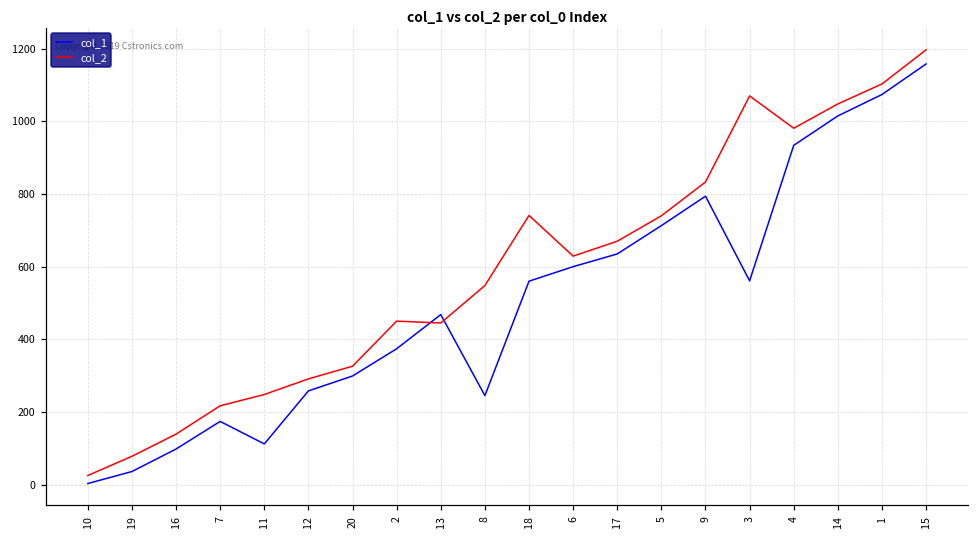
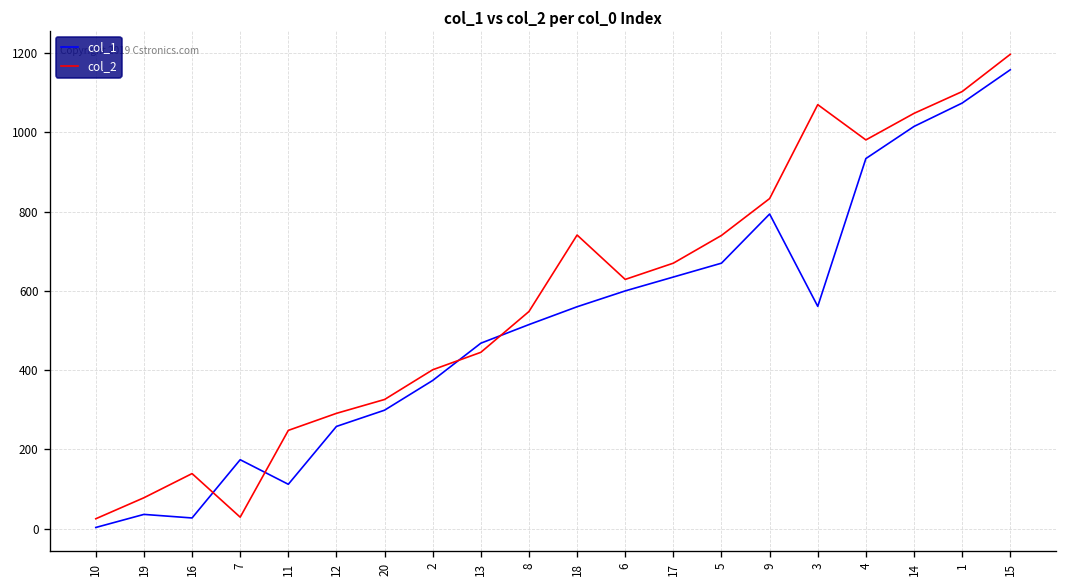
col_1, 16: 100 -> 30
col_2, 7: 220 -> 30
col_2, 2: 450 -> 400
col_1, 8: 250 -> 520
col_1, 5: 710 -> 670
